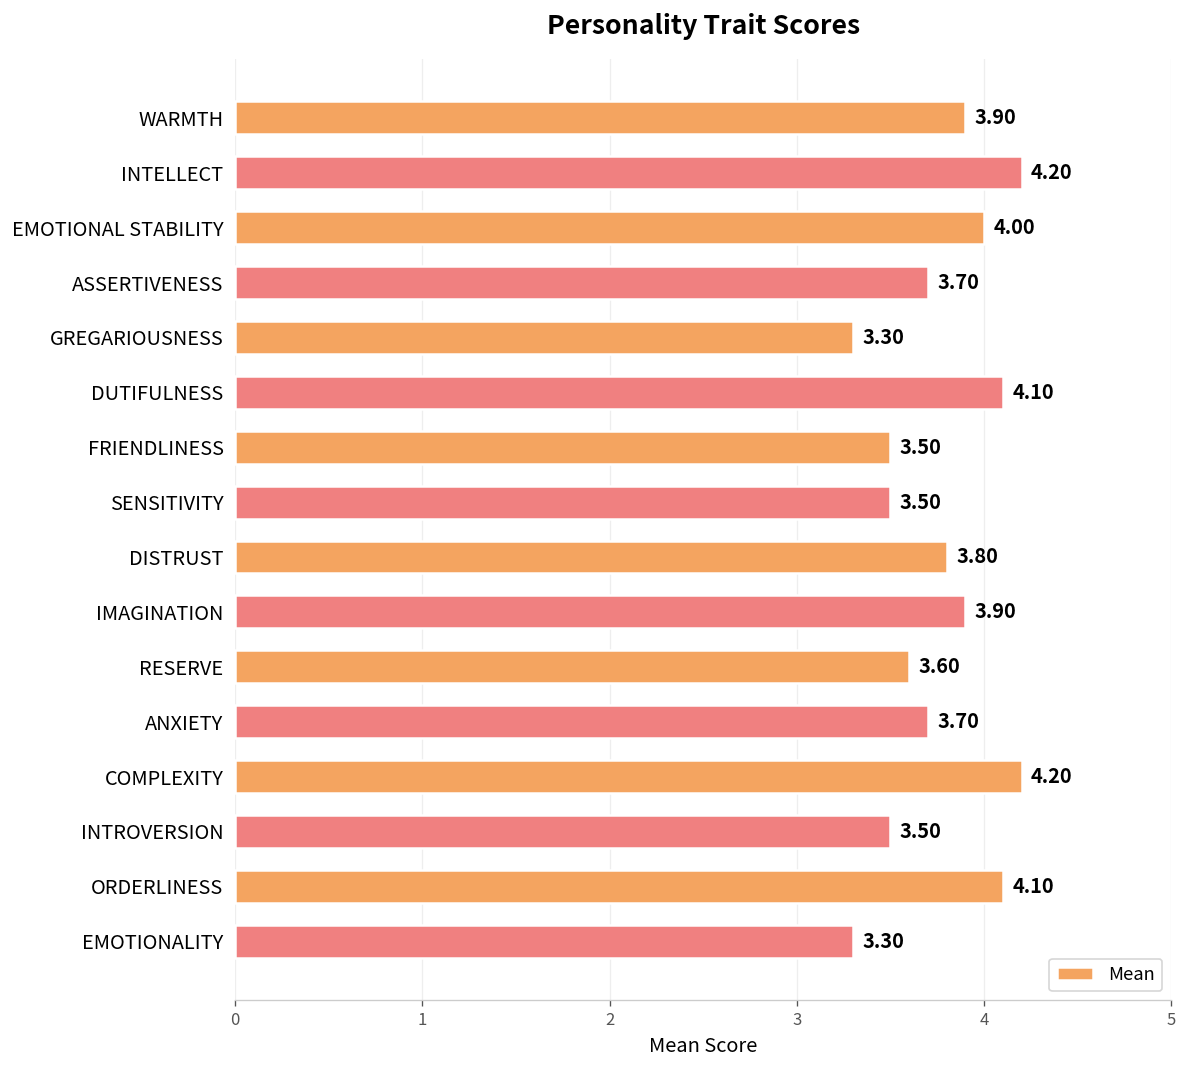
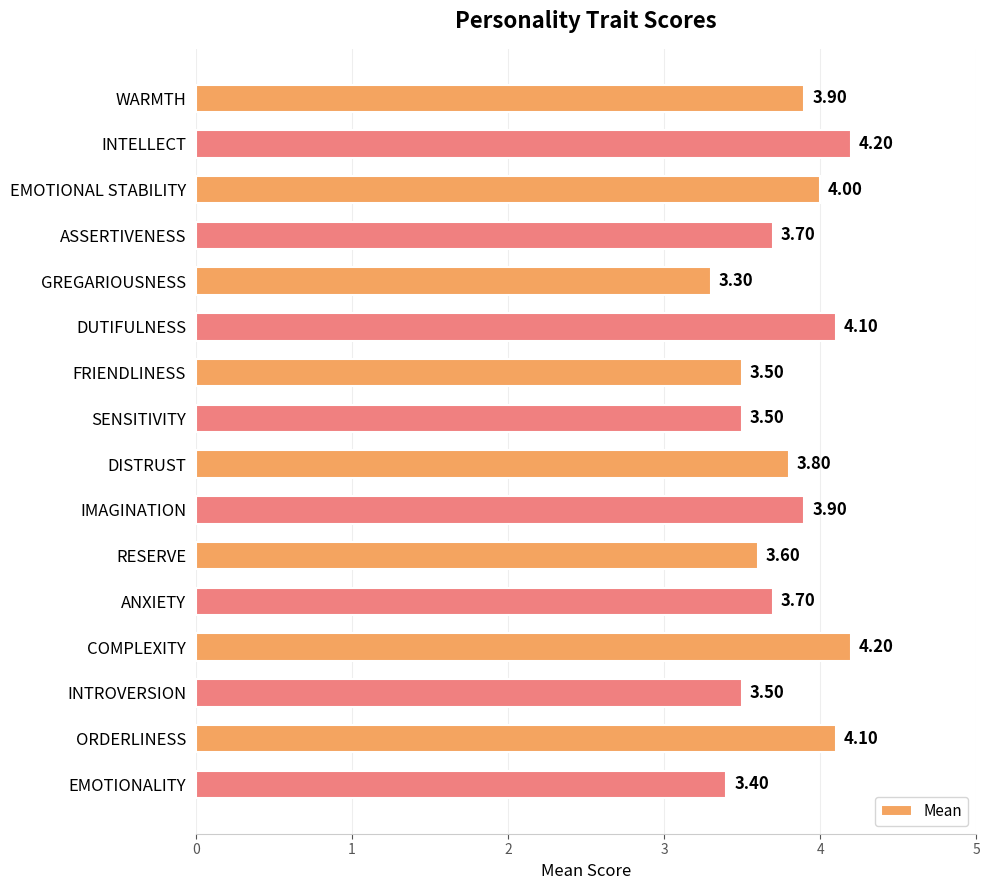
EMOTIONALITY: 3.30 -> 3.40
